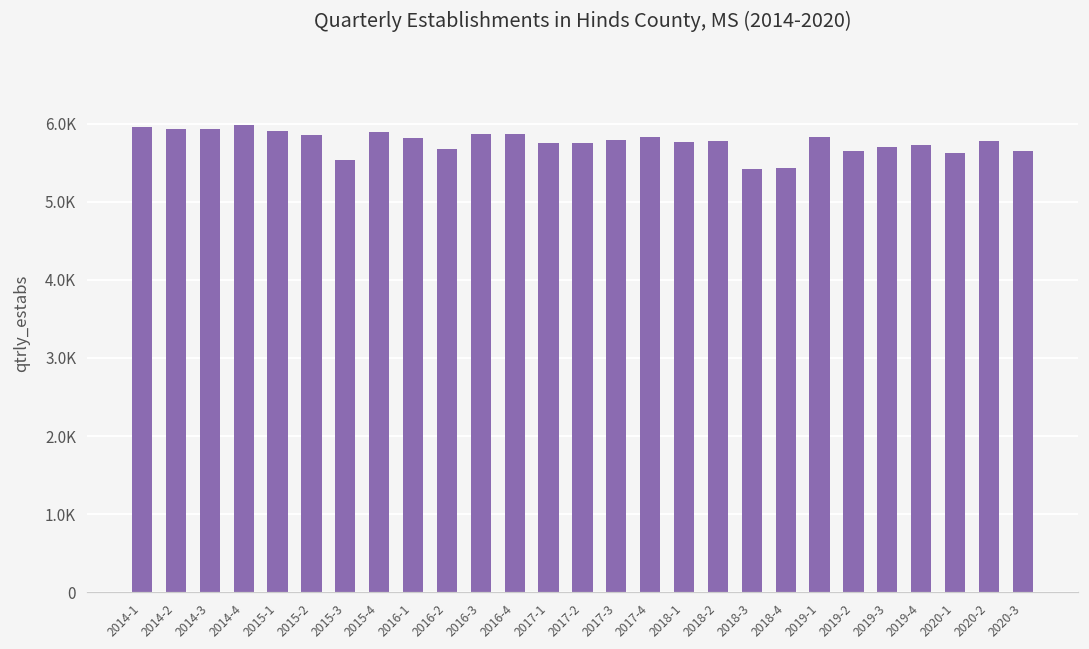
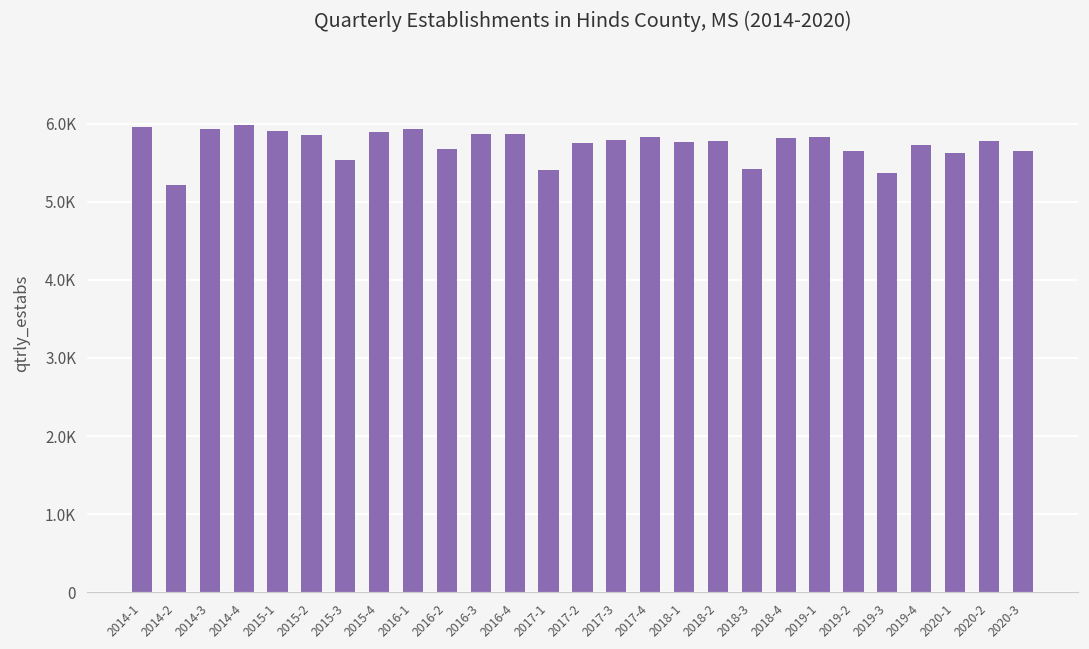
2014-2: 5900 -> 5200
2016-1: 5800 -> 5900
2017-1: 5800 -> 5400
2018-4: 5400 -> 5800
2019-3: 5700 -> 5400
